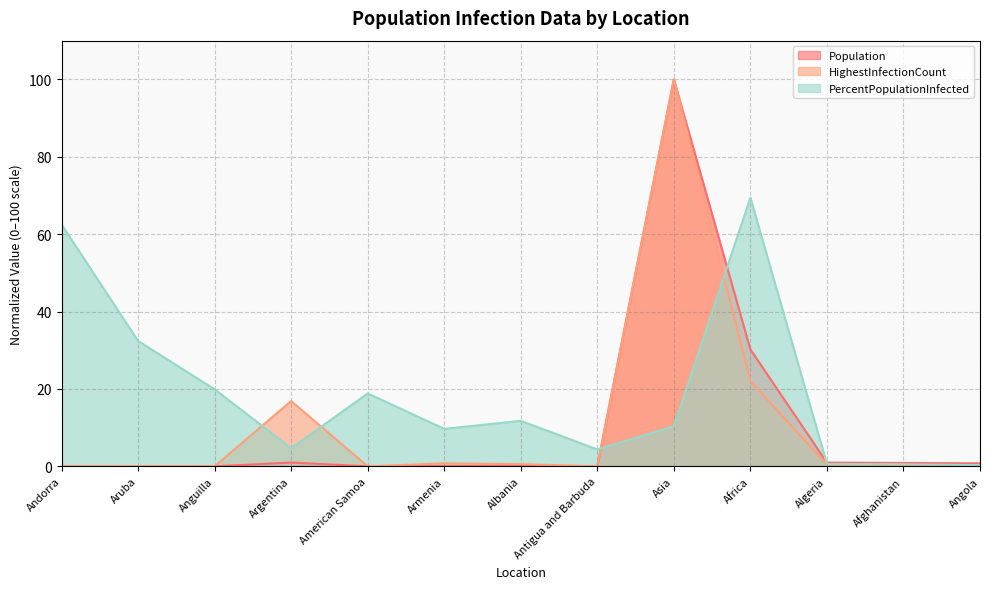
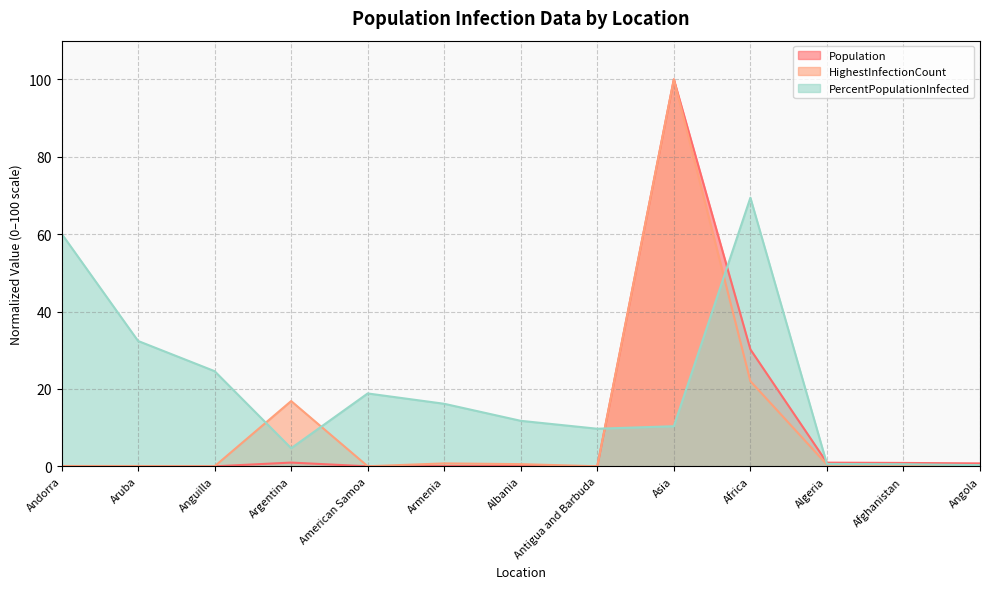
PercentPopulationInfected, Andorra: 63 -> 60
PercentPopulationInfected, Anguilla: 20 -> 25
PercentPopulationInfected, Armenia: 10 -> 16
PercentPopulationInfected, Antigua and Barbuda: 4 -> 10
